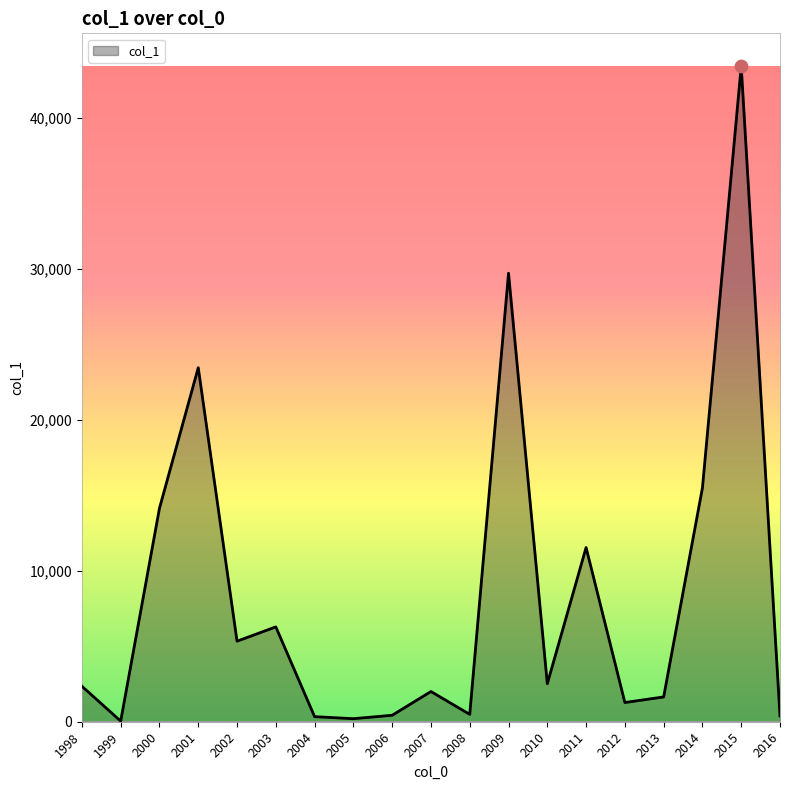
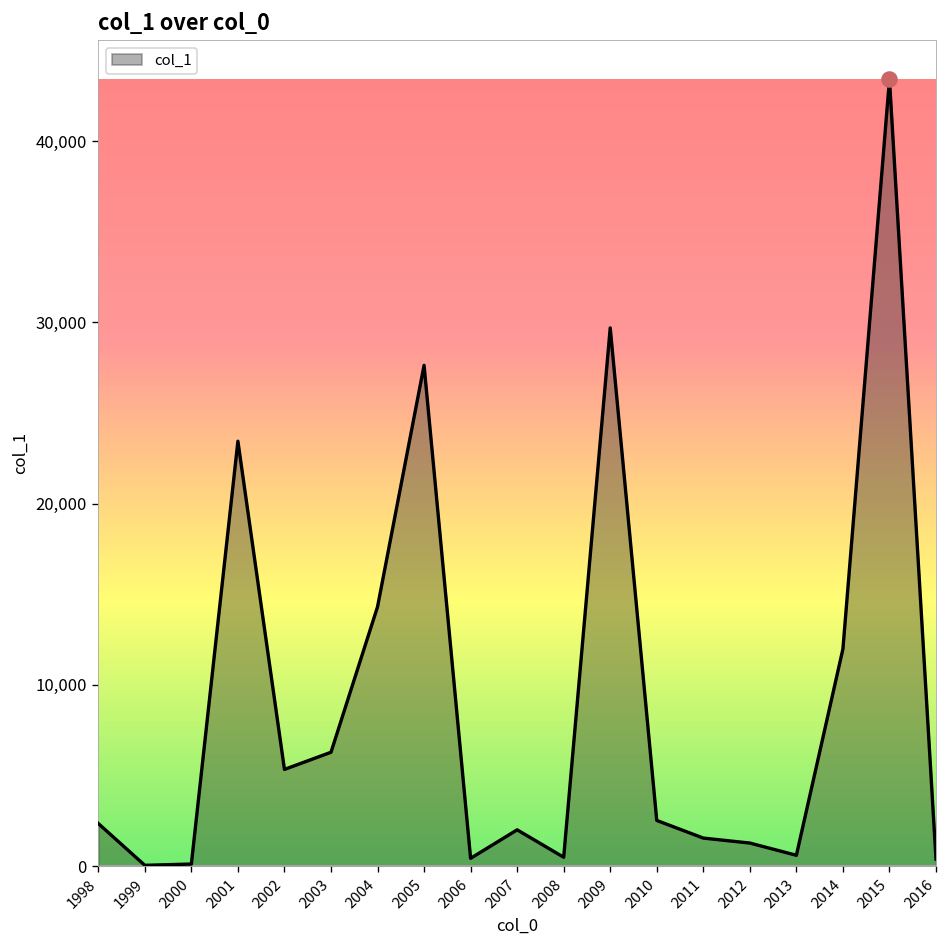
col_1, 2000: 14,100 -> 100
col_1, 2004: 300 -> 14,300
col_1, 2005: 200 -> 27,600
col_1, 2011: 11,500 -> 1,500
col_1, 2013: 1,600 -> 600
col_1, 2014: 15,500 -> 12,000
